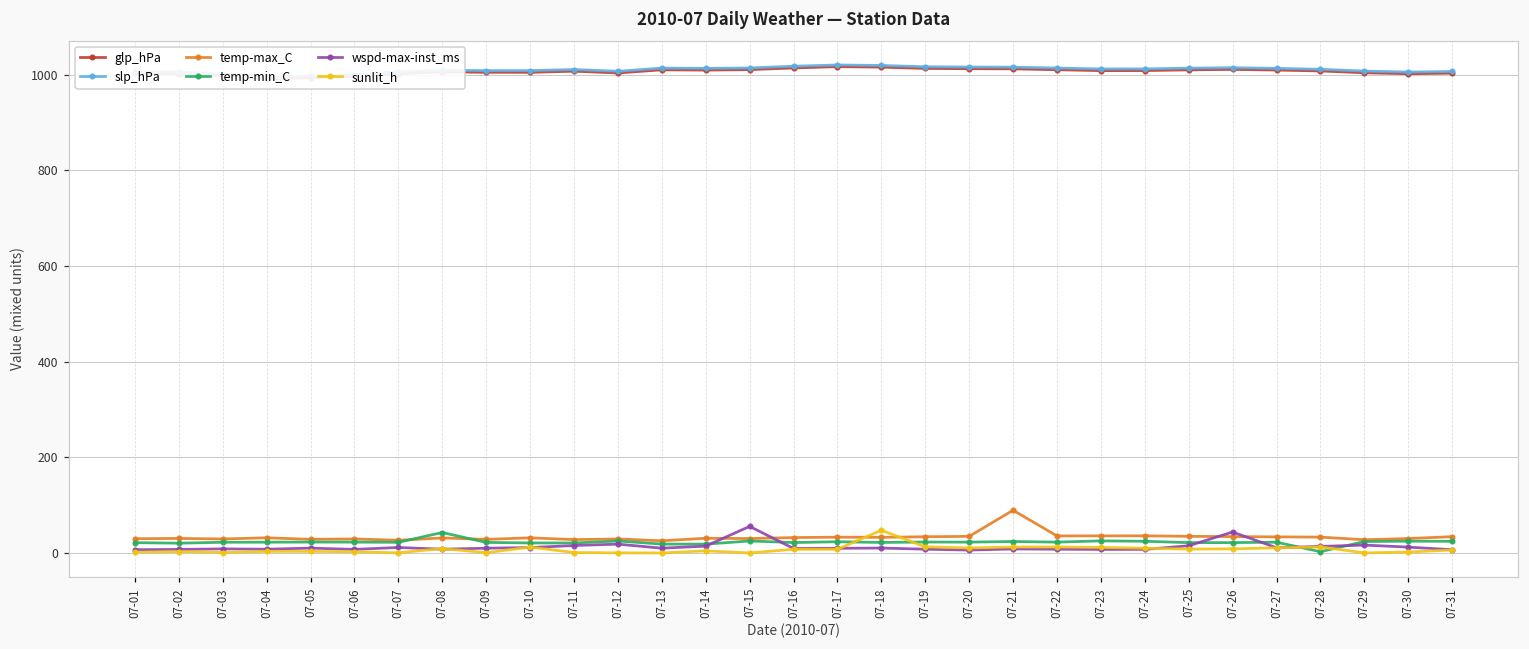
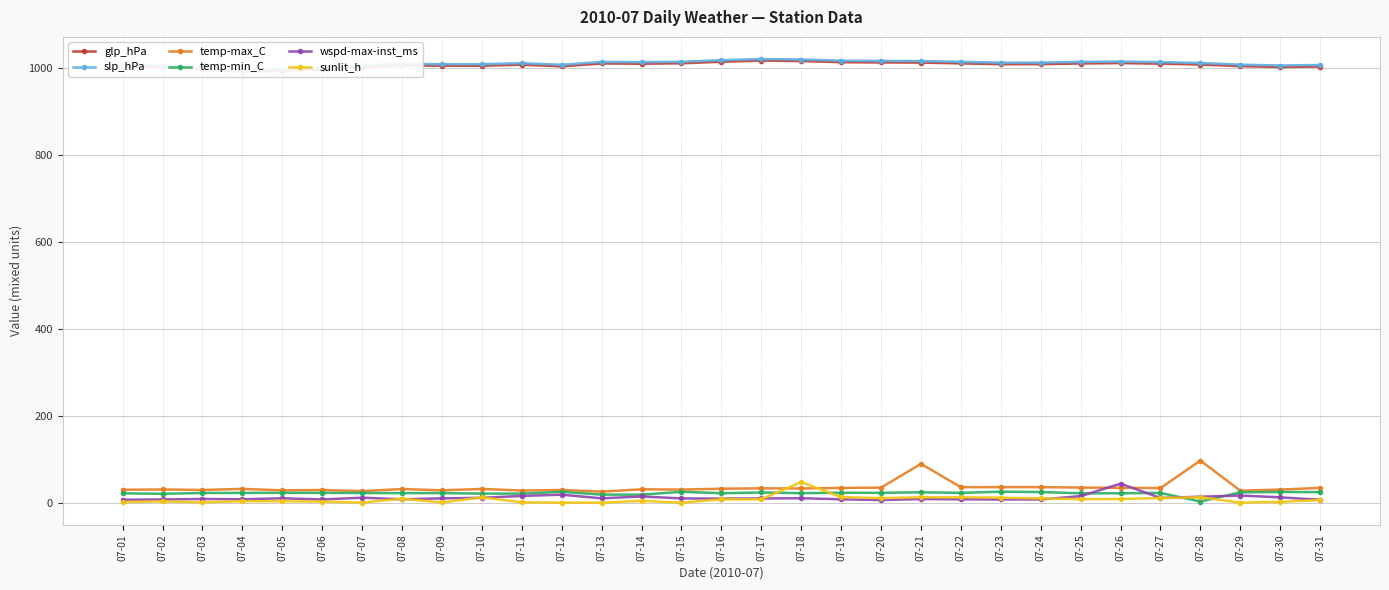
temp-min_C, 07-08: 40 -> 20
wspd-max-inst_ms, 07-15: 60 -> 10
temp-max_C, 07-28: 30 -> 100
